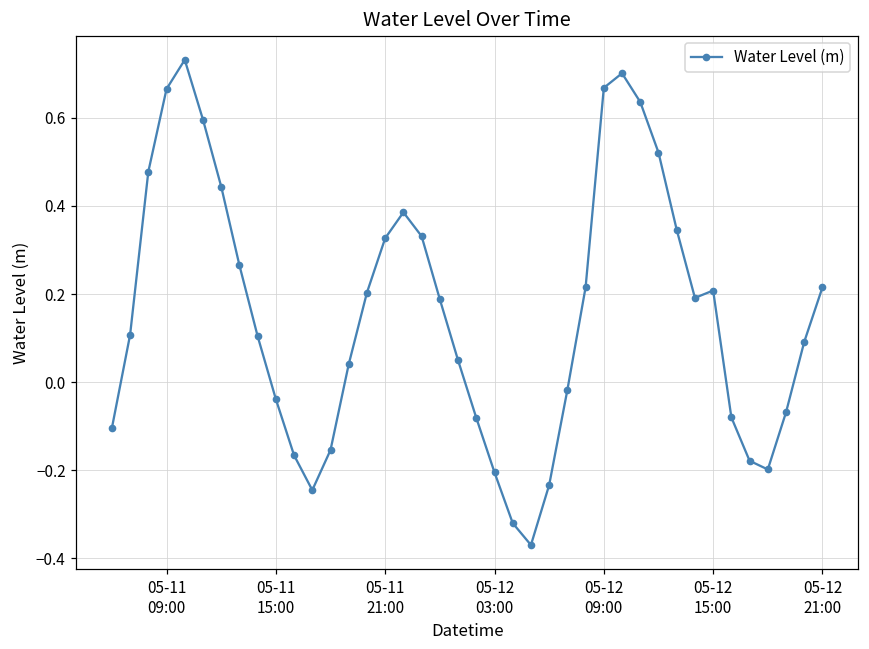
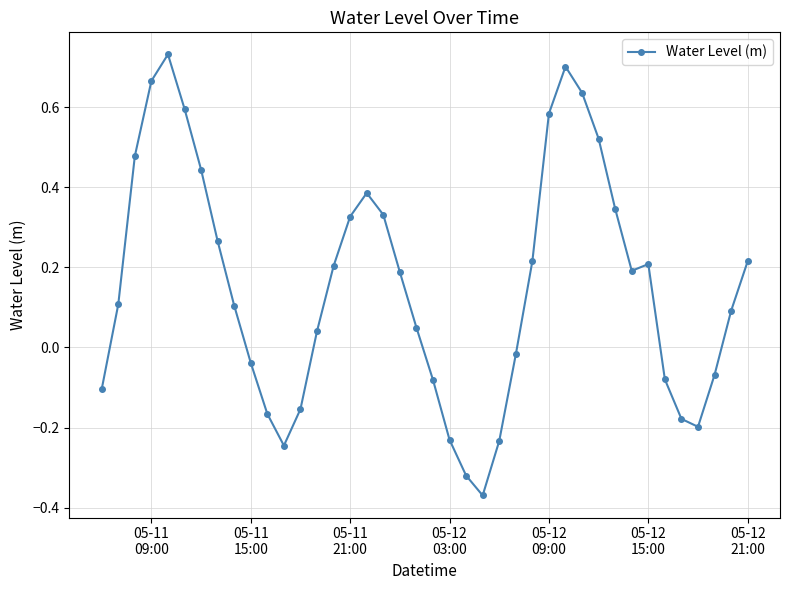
05-12 03:00: -0.20 -> -0.23
05-12 09:00: 0.67 -> 0.58
